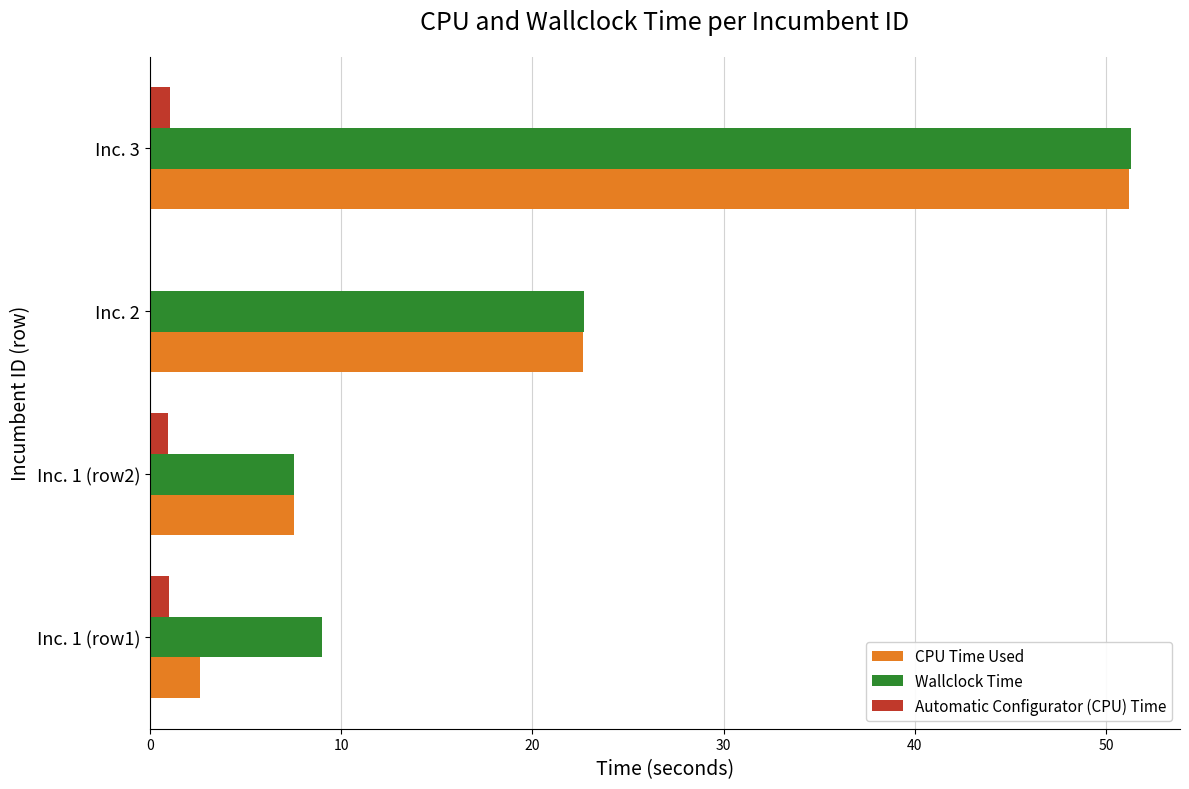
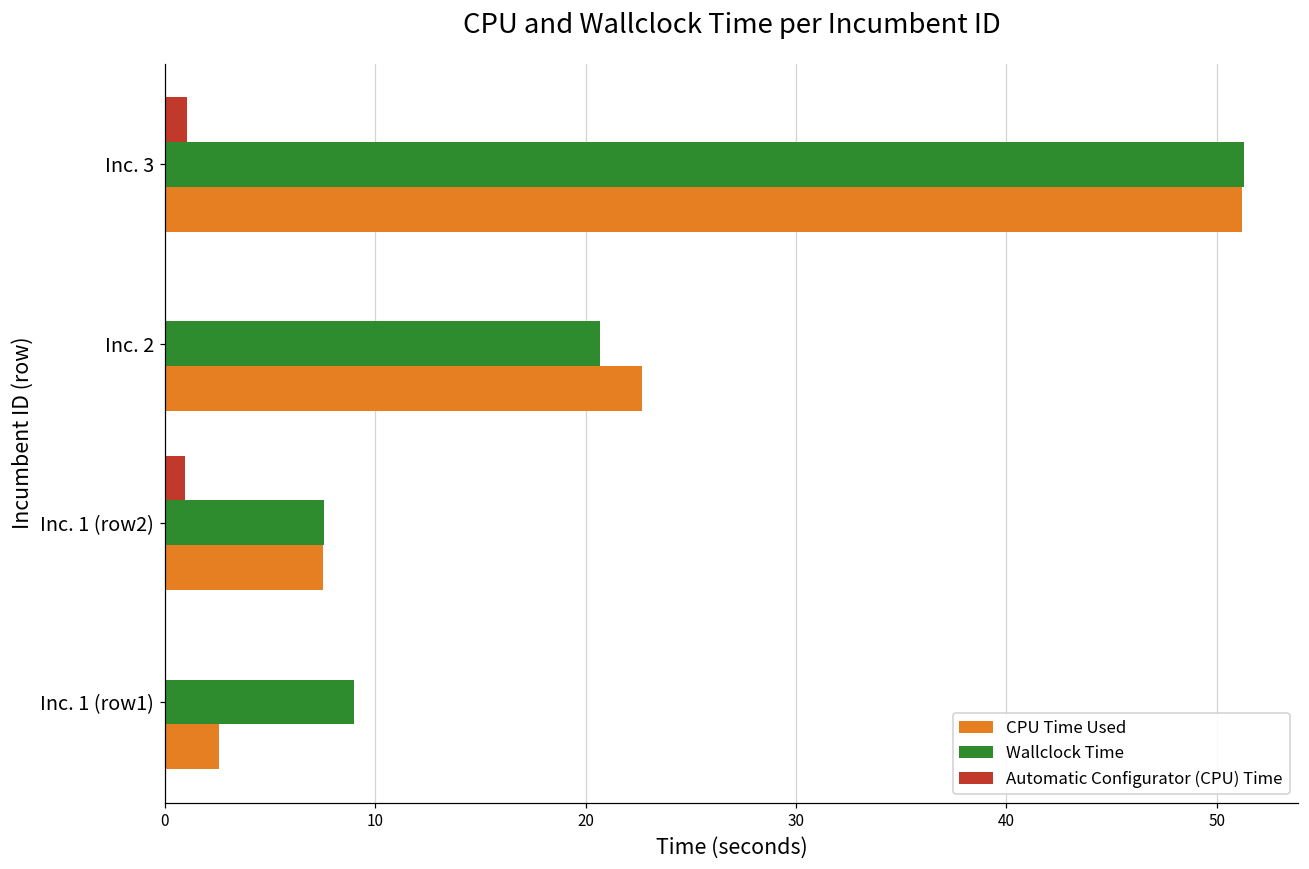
Wallclock Time, Inc. 2: 22.7 -> 20.7
Automatic Configurator (CPU) Time, Inc. 1 (row1): 1 -> 0
